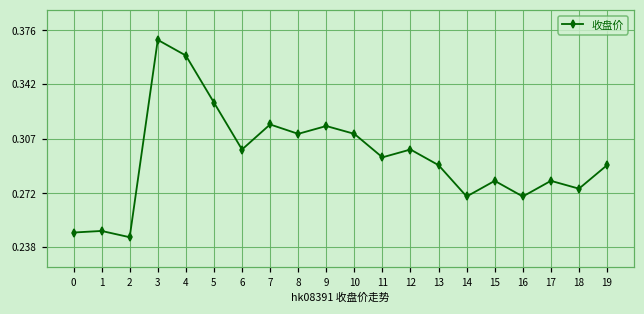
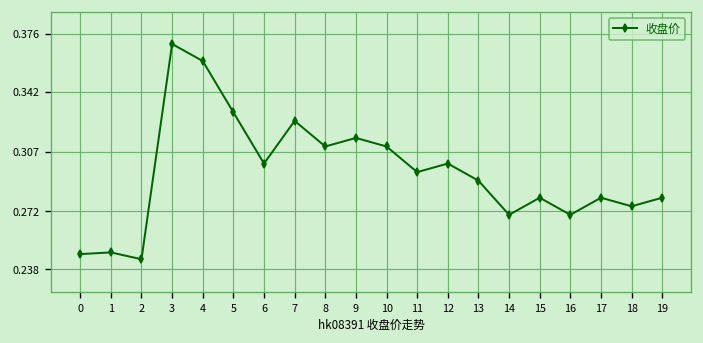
7: 0.316 -> 0.325
19: 0.29 -> 0.28
